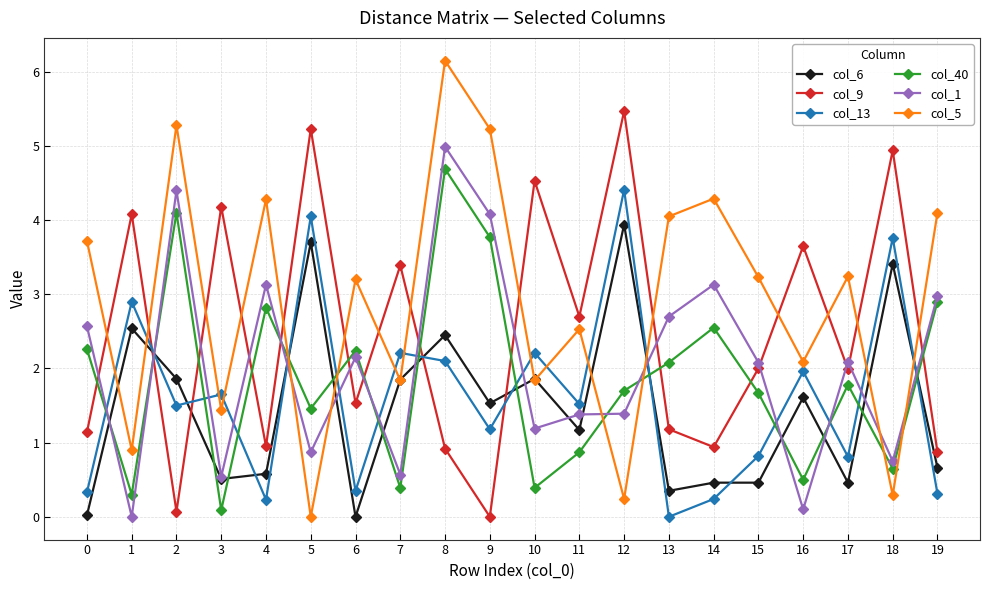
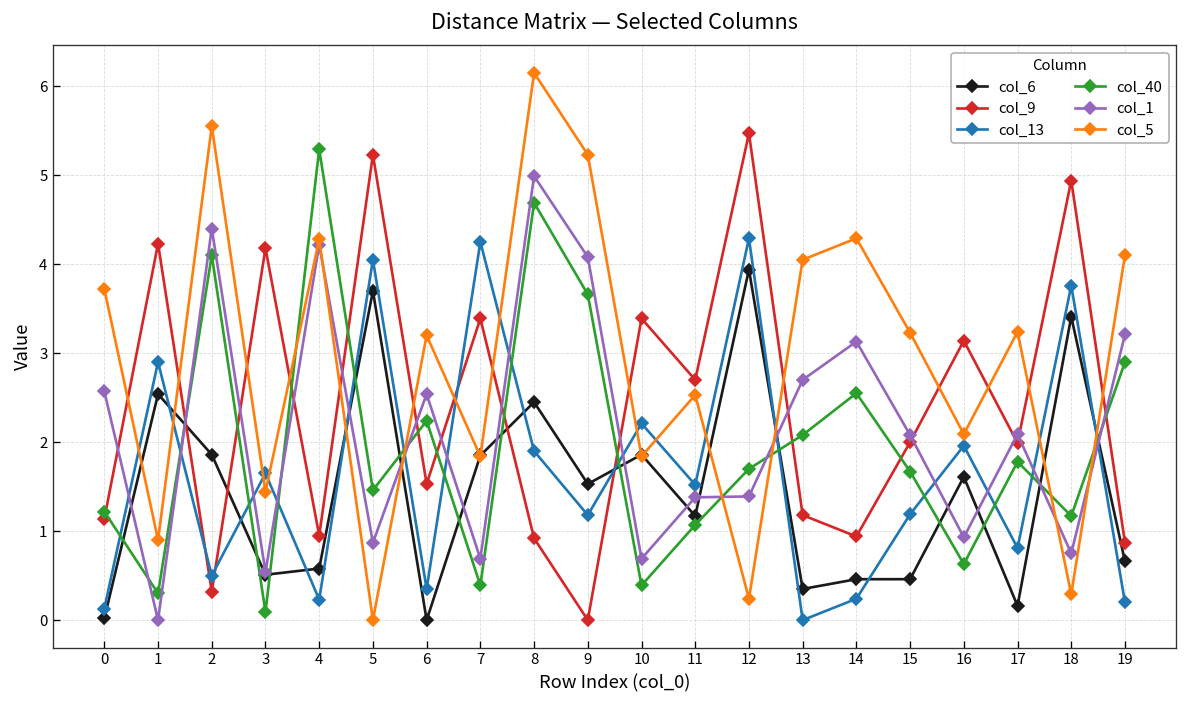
col_13, 0: 0.3 -> 0.1
col_40, 0: 2.3 -> 1.2
col_9, 1: 4.1 -> 4.2
col_9, 2: 0.1 -> 0.3
col_13, 2: 1.5 -> 0.5
col_5, 2: 5.3 -> 5.6
col_40, 4: 2.8 -> 5.3
col_1, 4: 3.1 -> 4.2
col_1, 6: 2.2 -> 2.5
col_13, 7: 2.2 -> 4.3
col_1, 7: 0.6 -> 0.7
col_13, 8: 2.1 -> 1.9
col_40, 9: 3.8 -> 3.7
col_9, 10: 4.5 -> 3.4
col_1, 10: 1.2 -> 0.7
col_40, 11: 0.9 -> 1.1
col_13, 12: 4.4 -> 4.3
col_13, 15: 0.8 -> 1.2
col_9, 16: 3.7 -> 3.1
col_40, 16: 0.5 -> 0.6
col_1, 16: 0.1 -> 0.9
col_6, 17: 0.5 -> 0.2
col_40, 18: 0.7 -> 1.2
col_13, 19: 0.3 -> 0.2
col_1, 19: 3.0 -> 3.2
